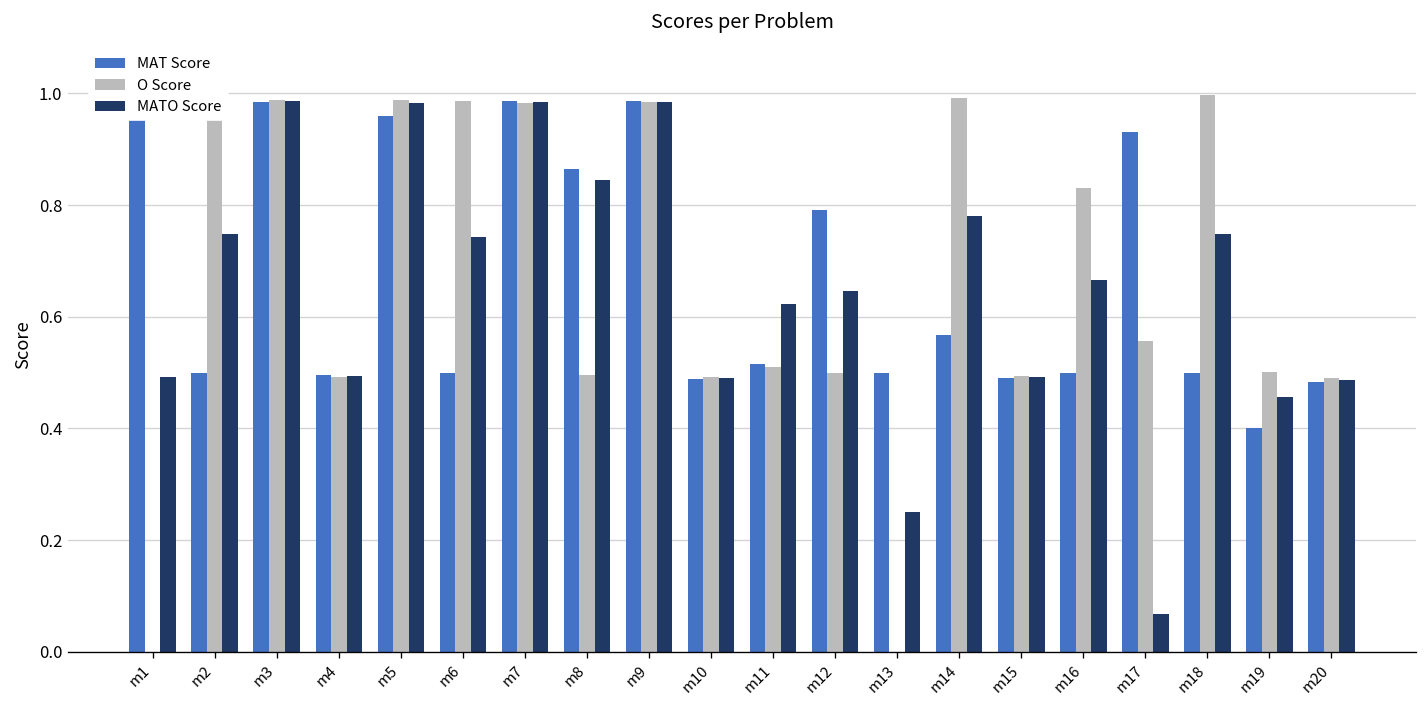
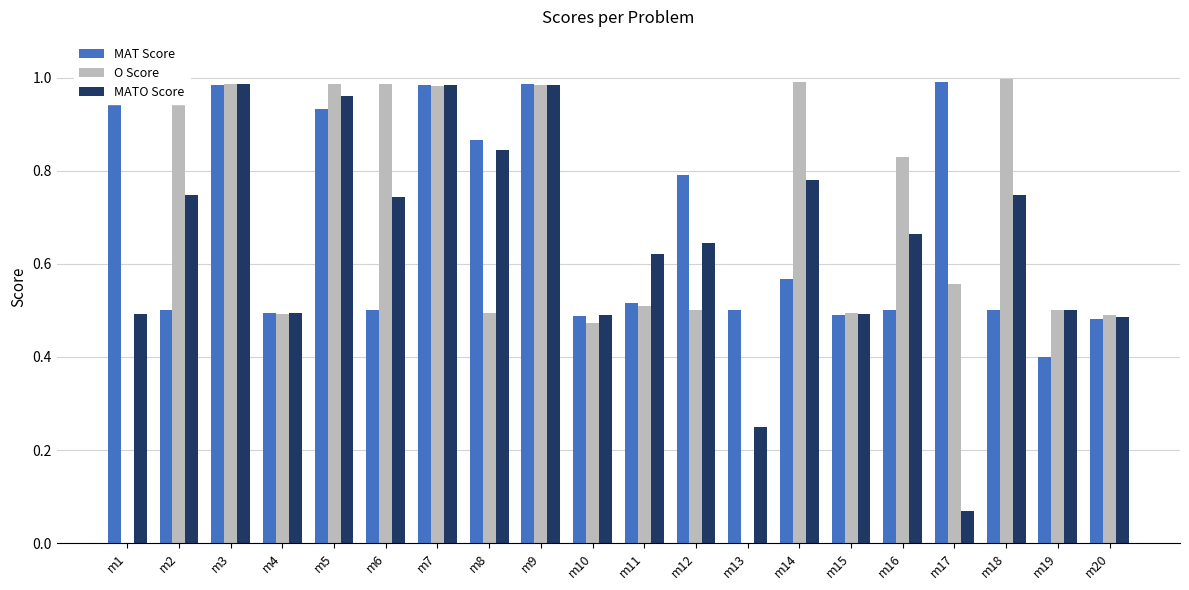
MAT Score, m5: 0.96 -> 0.93
MATO Score, m5: 0.98 -> 0.96
O Score, m10: 0.49 -> 0.47
MAT Score, m17: 0.93 -> 0.99
MATO Score, m19: 0.46 -> 0.50
